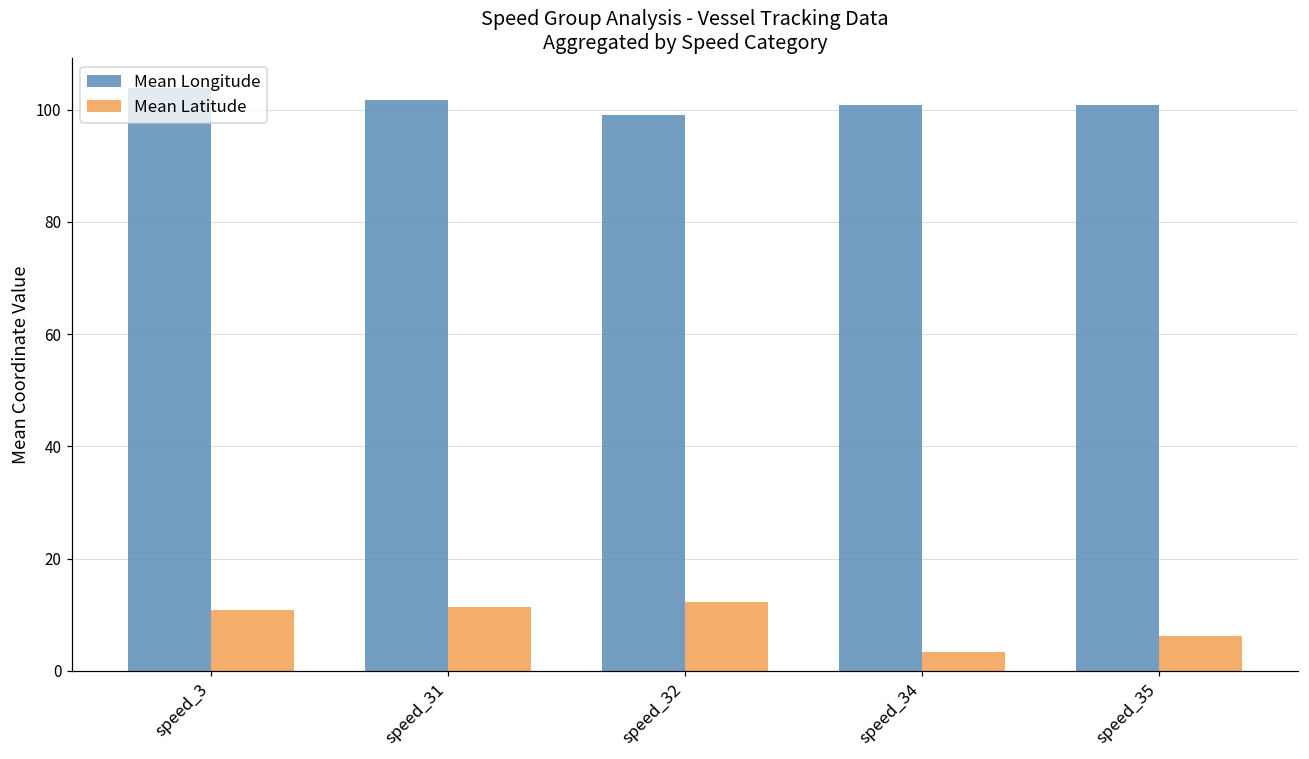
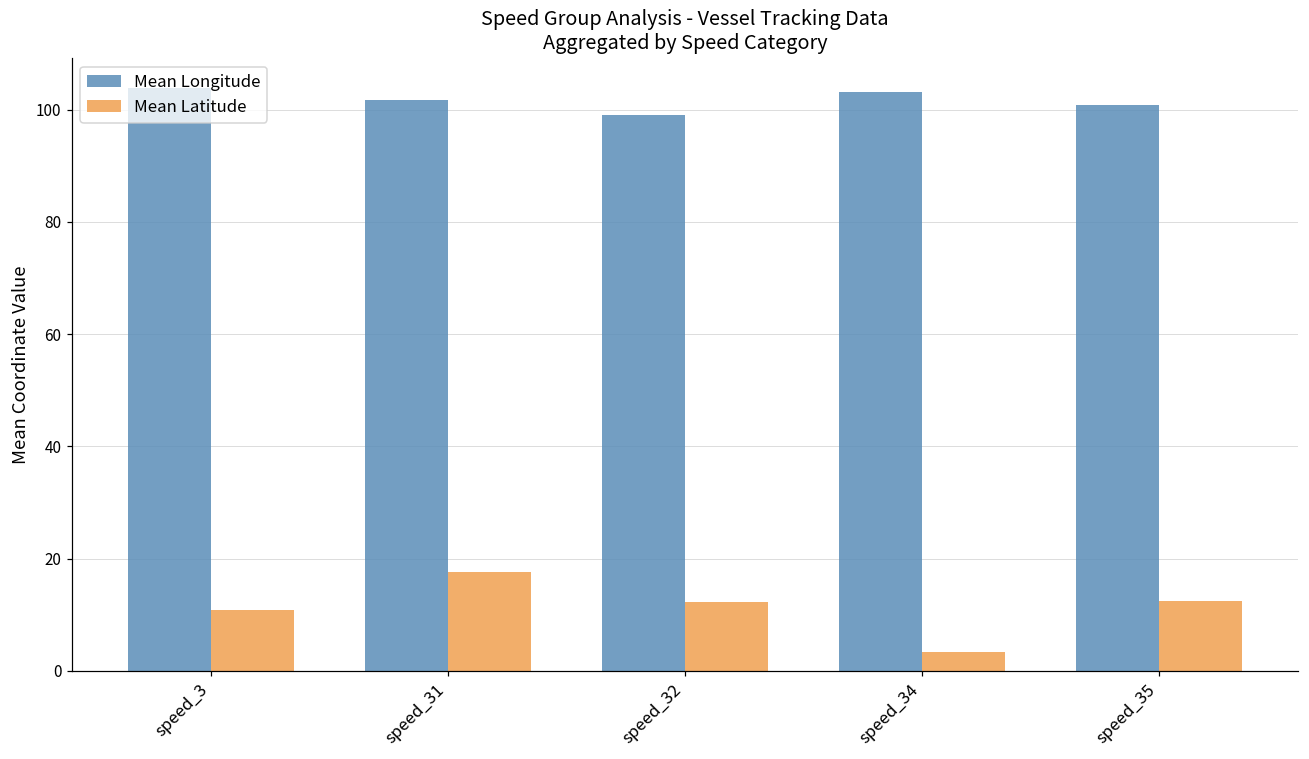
Mean Latitude, speed_31: 11 -> 18
Mean Longitude, speed_34: 101 -> 103
Mean Latitude, speed_35: 6 -> 12
